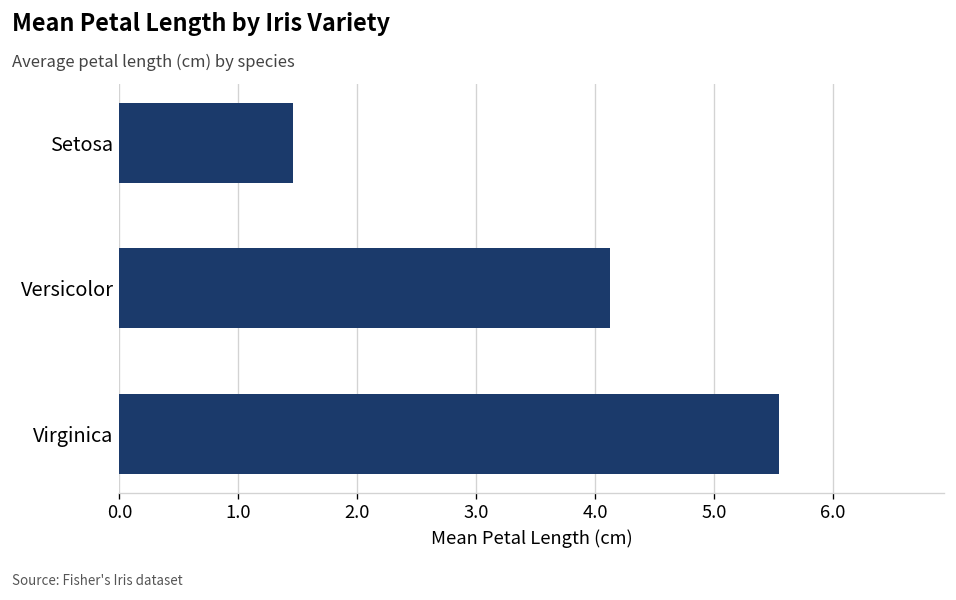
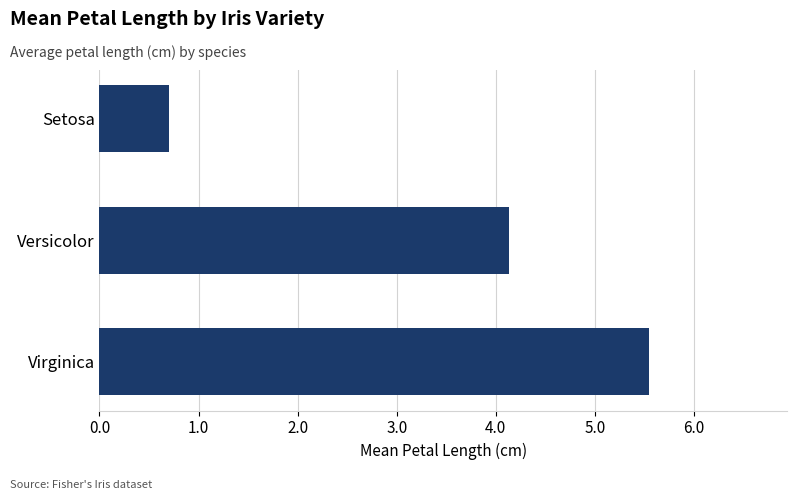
Setosa: 1.5 -> 0.7
